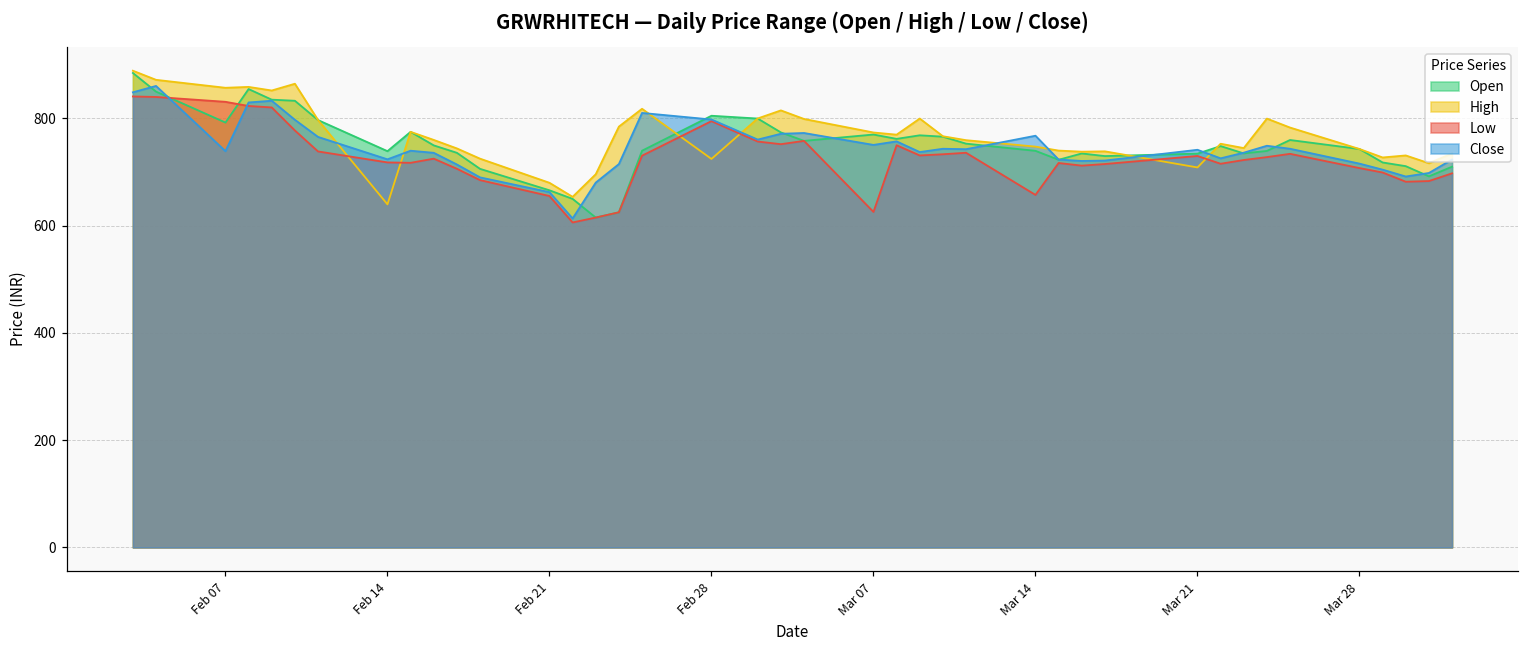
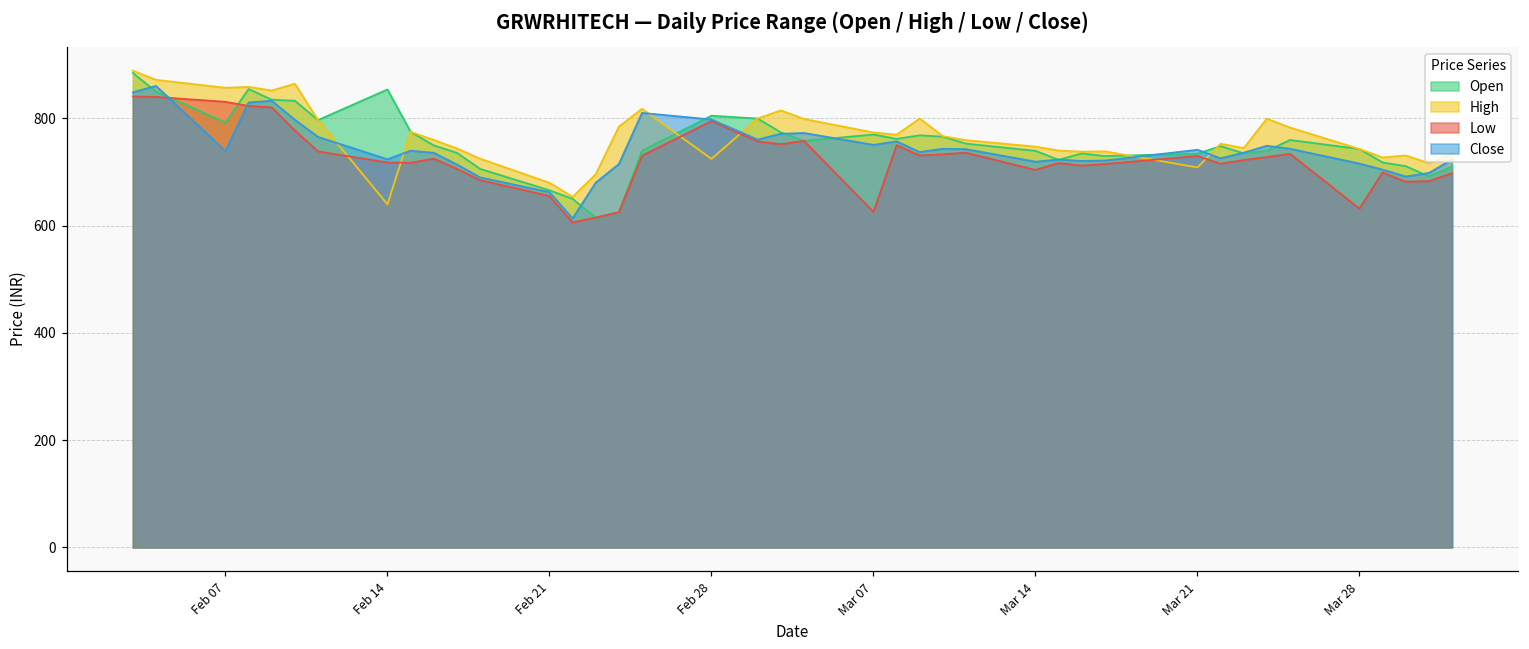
Open, Feb 14: 740 -> 850
Low, Mar 14: 660 -> 700
Close, Mar 14: 770 -> 720
Low, Mar 28: 710 -> 630
